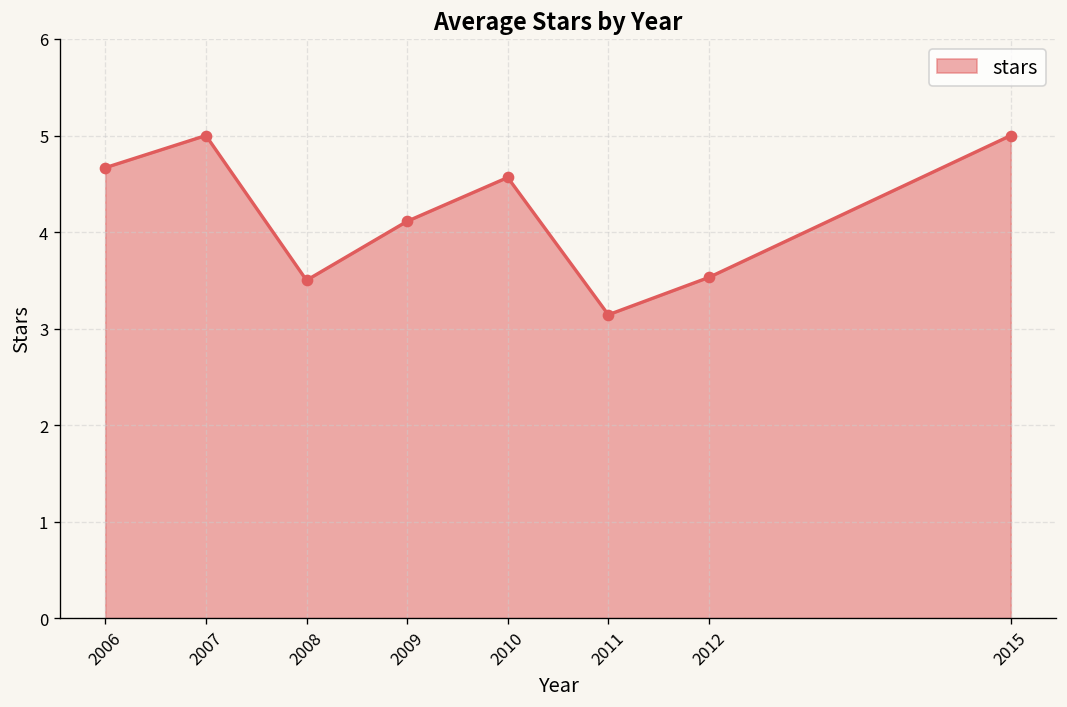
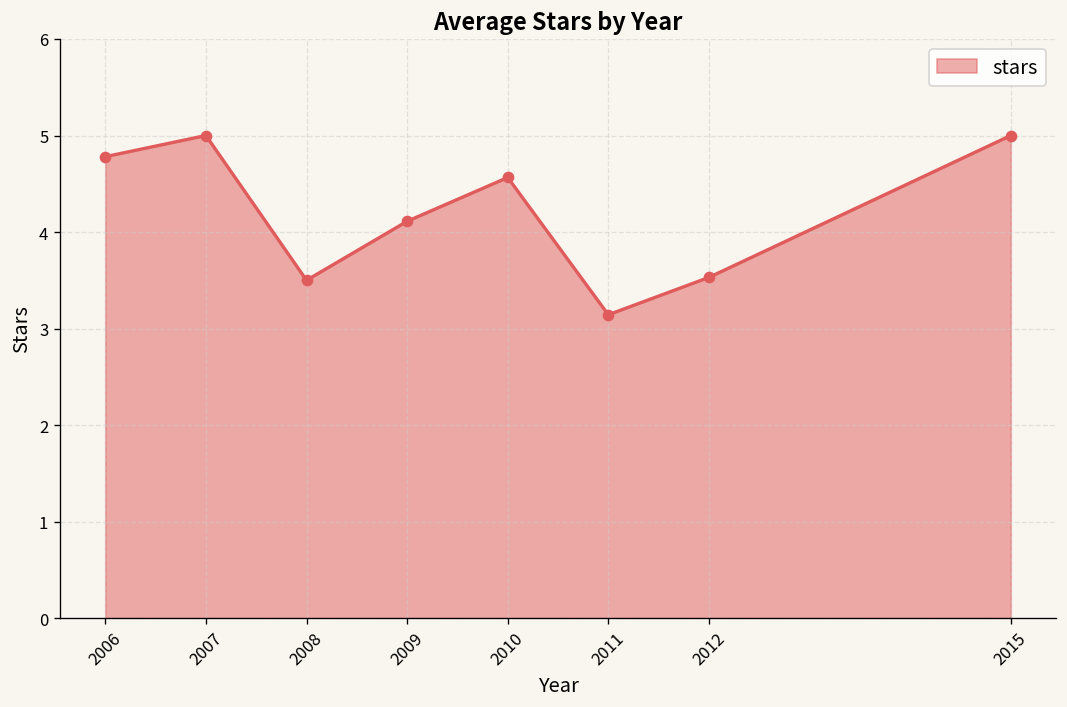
2006: 4.7 -> 4.8
